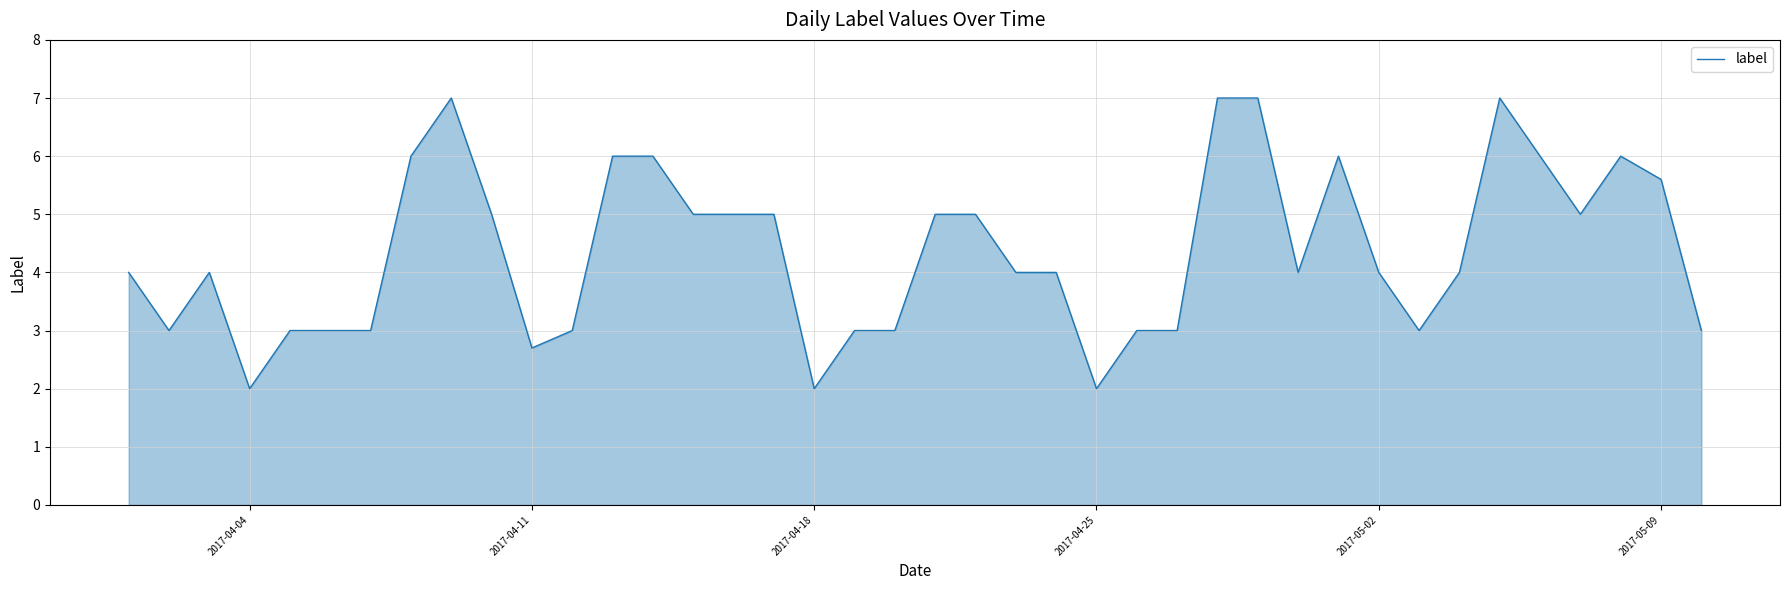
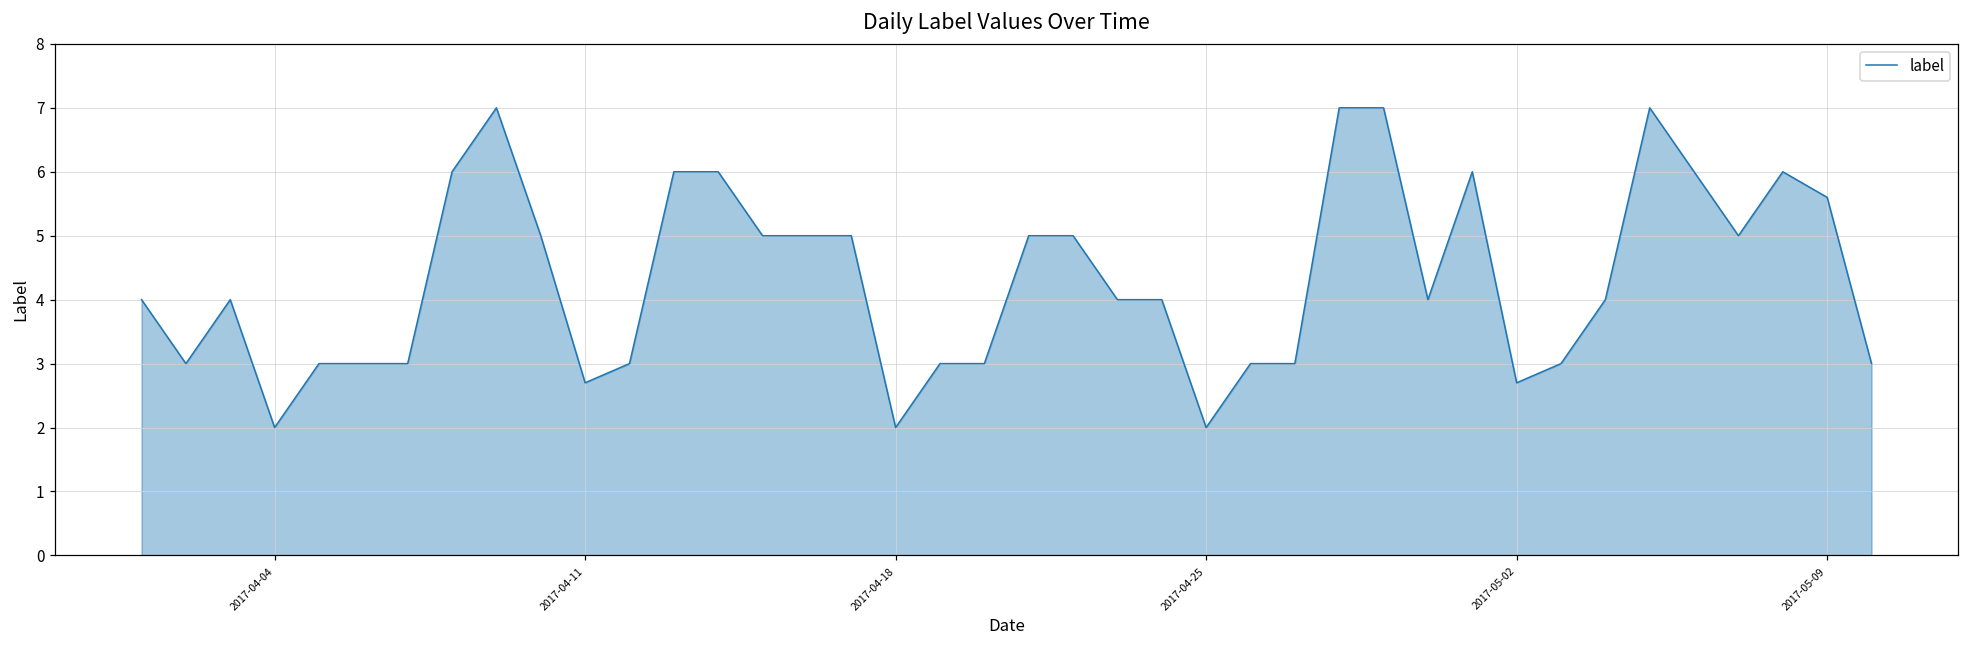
2017-05-02: 4.0 -> 2.7
